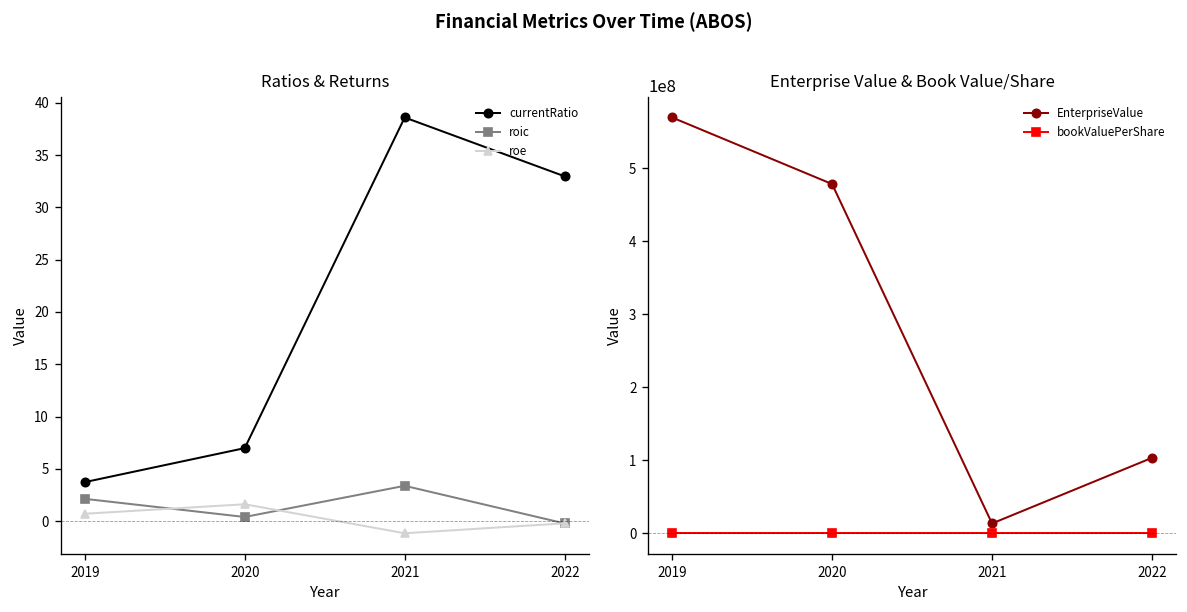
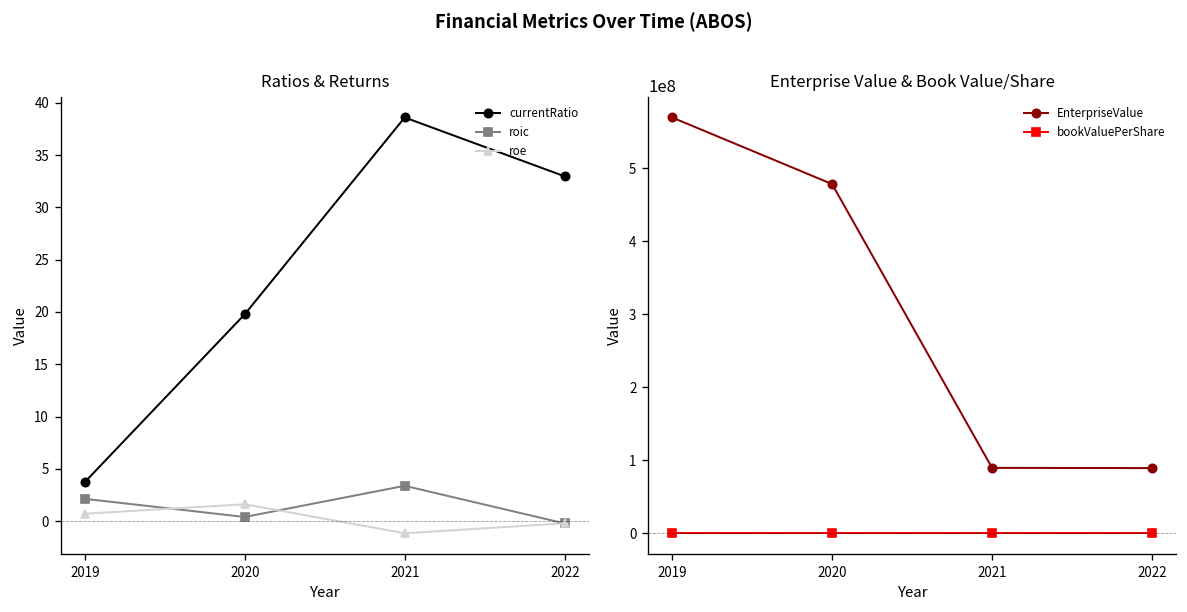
Ratios & Returns, currentRatio, 2020: 7 -> 20
Enterprise Value & Book Value/Share, EnterpriseValue, 2021: 10000000 -> 90000000
Enterprise Value & Book Value/Share, EnterpriseValue, 2022: 100000000 -> 90000000
